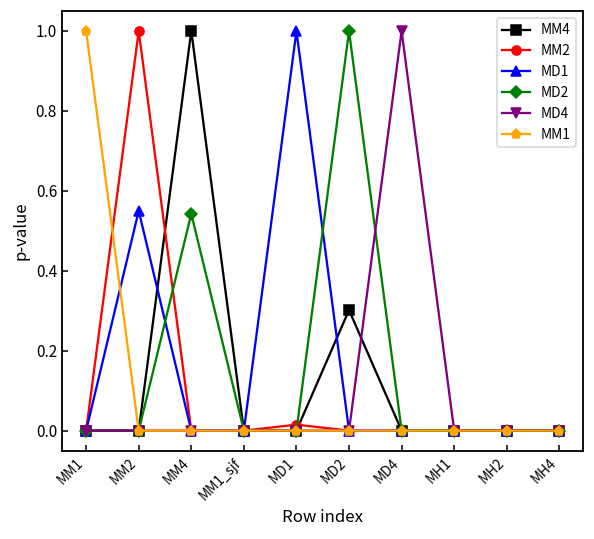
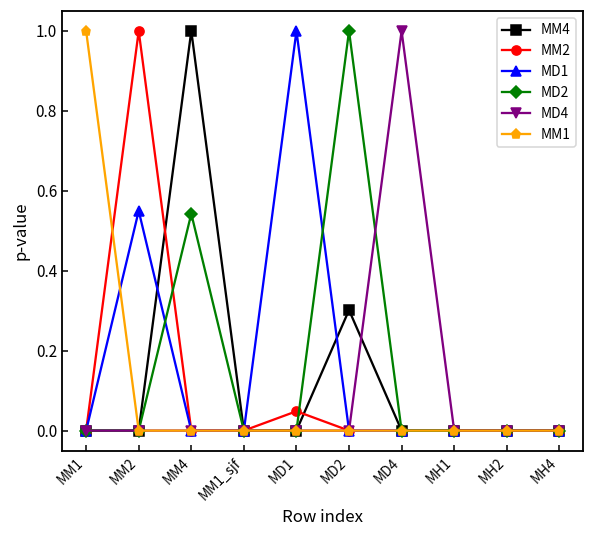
MM2, MD1: 0.01 -> 0.05
